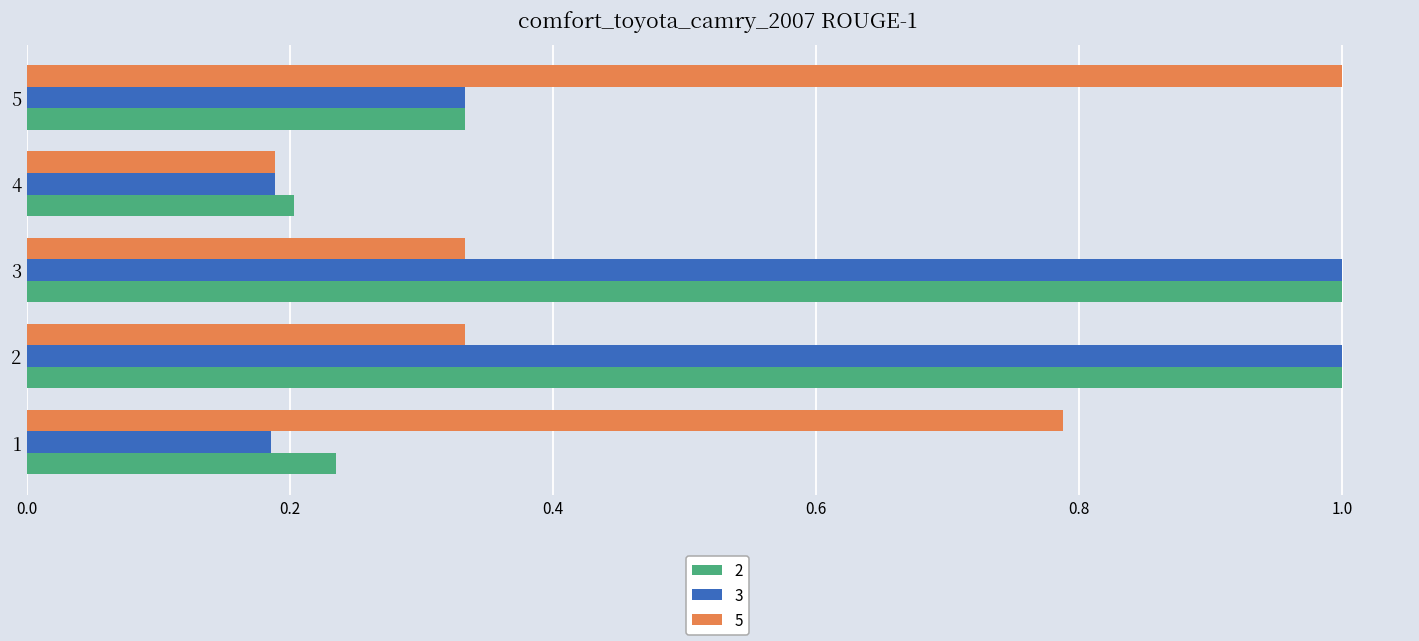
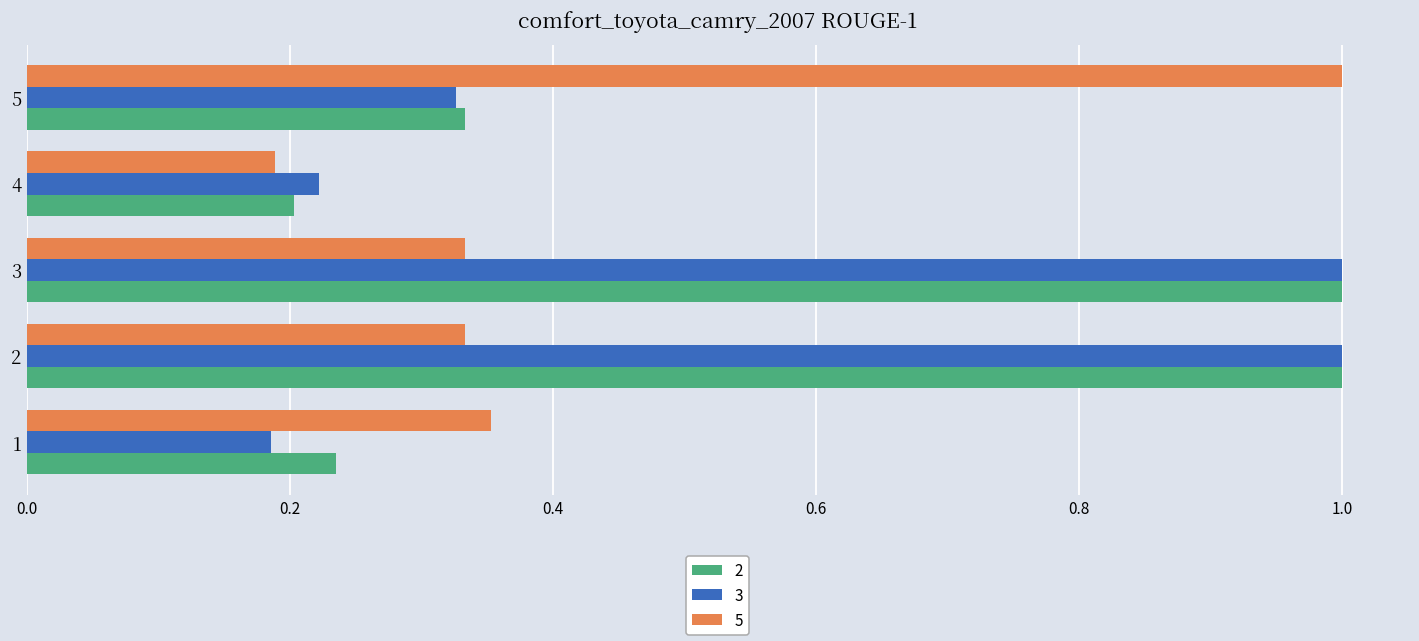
3, 5: 0.333 -> 0.326
3, 4: 0.189 -> 0.222
5, 1: 0.788 -> 0.353
